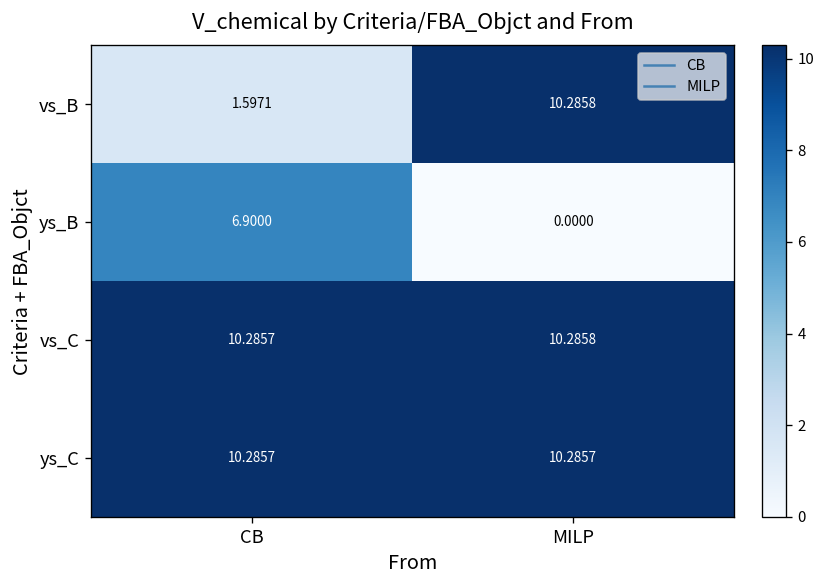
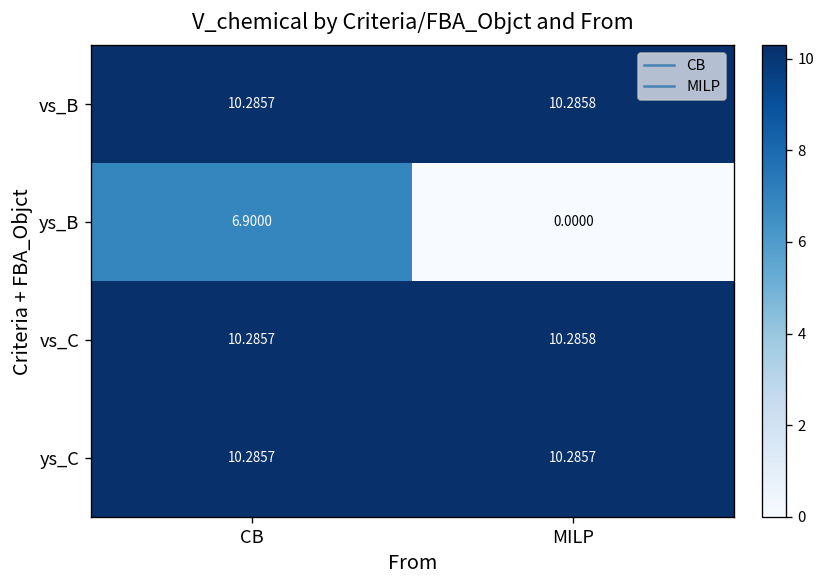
vs_B, CB: 1.5971 -> 10.2857
